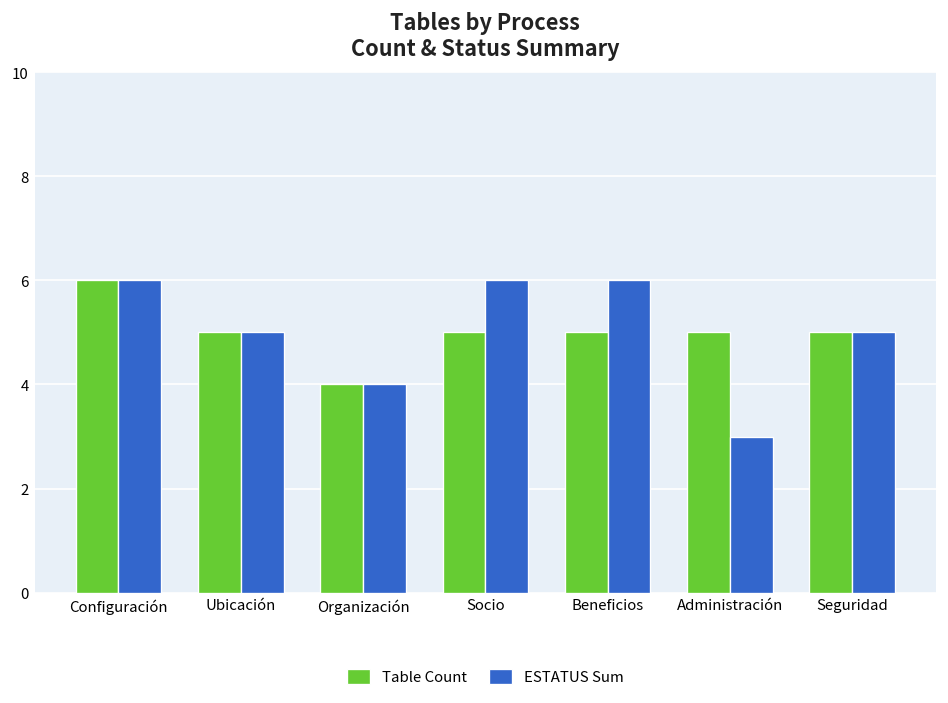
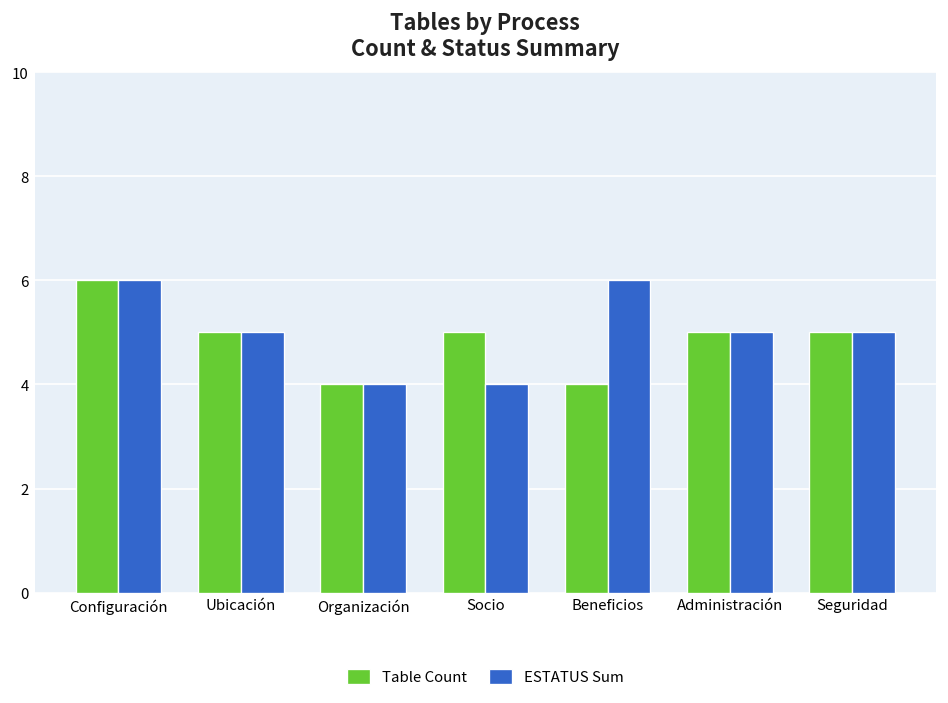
ESTATUS Sum, Socio: 6 -> 4
Table Count, Beneficios: 5 -> 4
ESTATUS Sum, Administración: 3 -> 5
